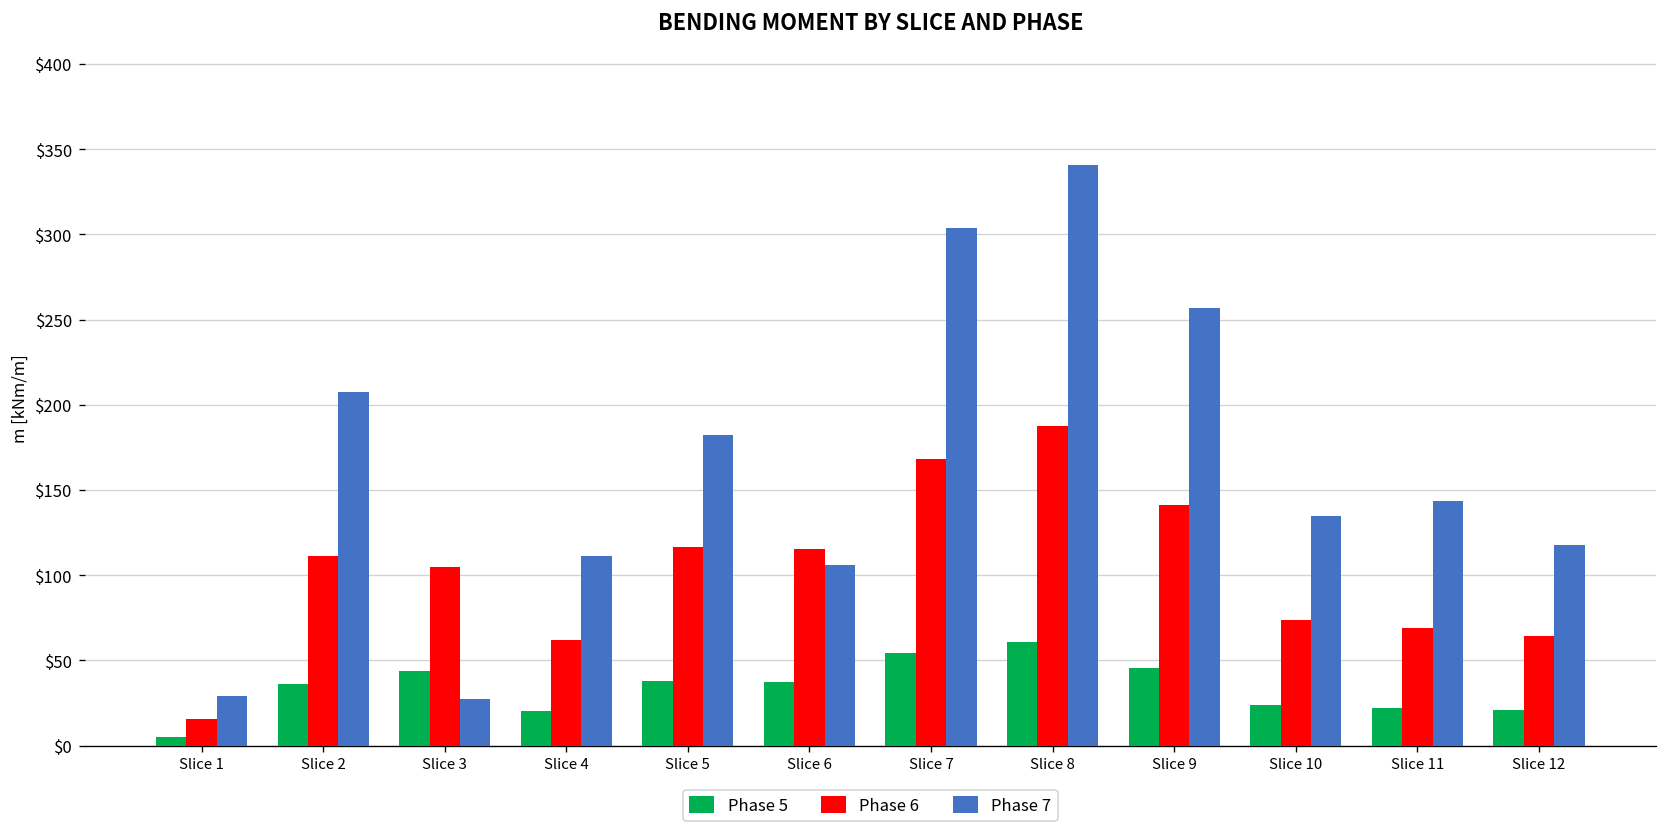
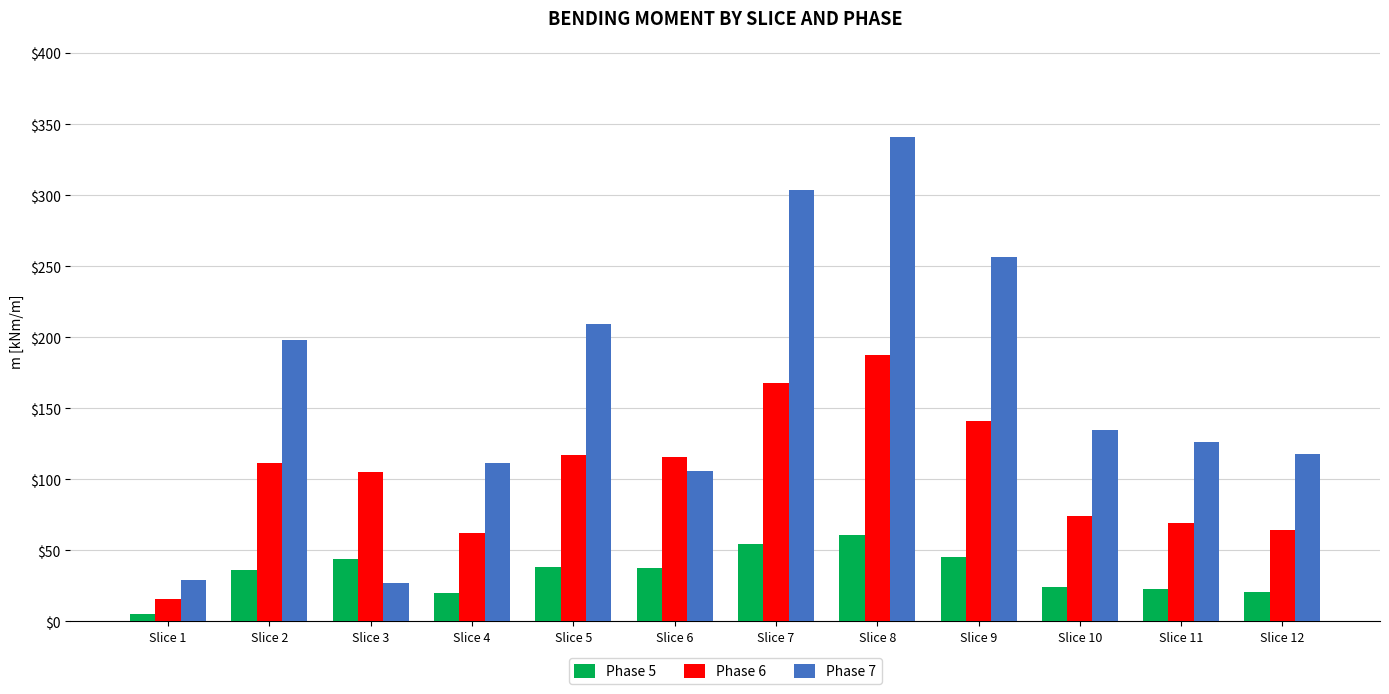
Phase 7, Slice 2: $208 -> $198
Phase 7, Slice 5: $182 -> $209
Phase 7, Slice 11: $143 -> $126
